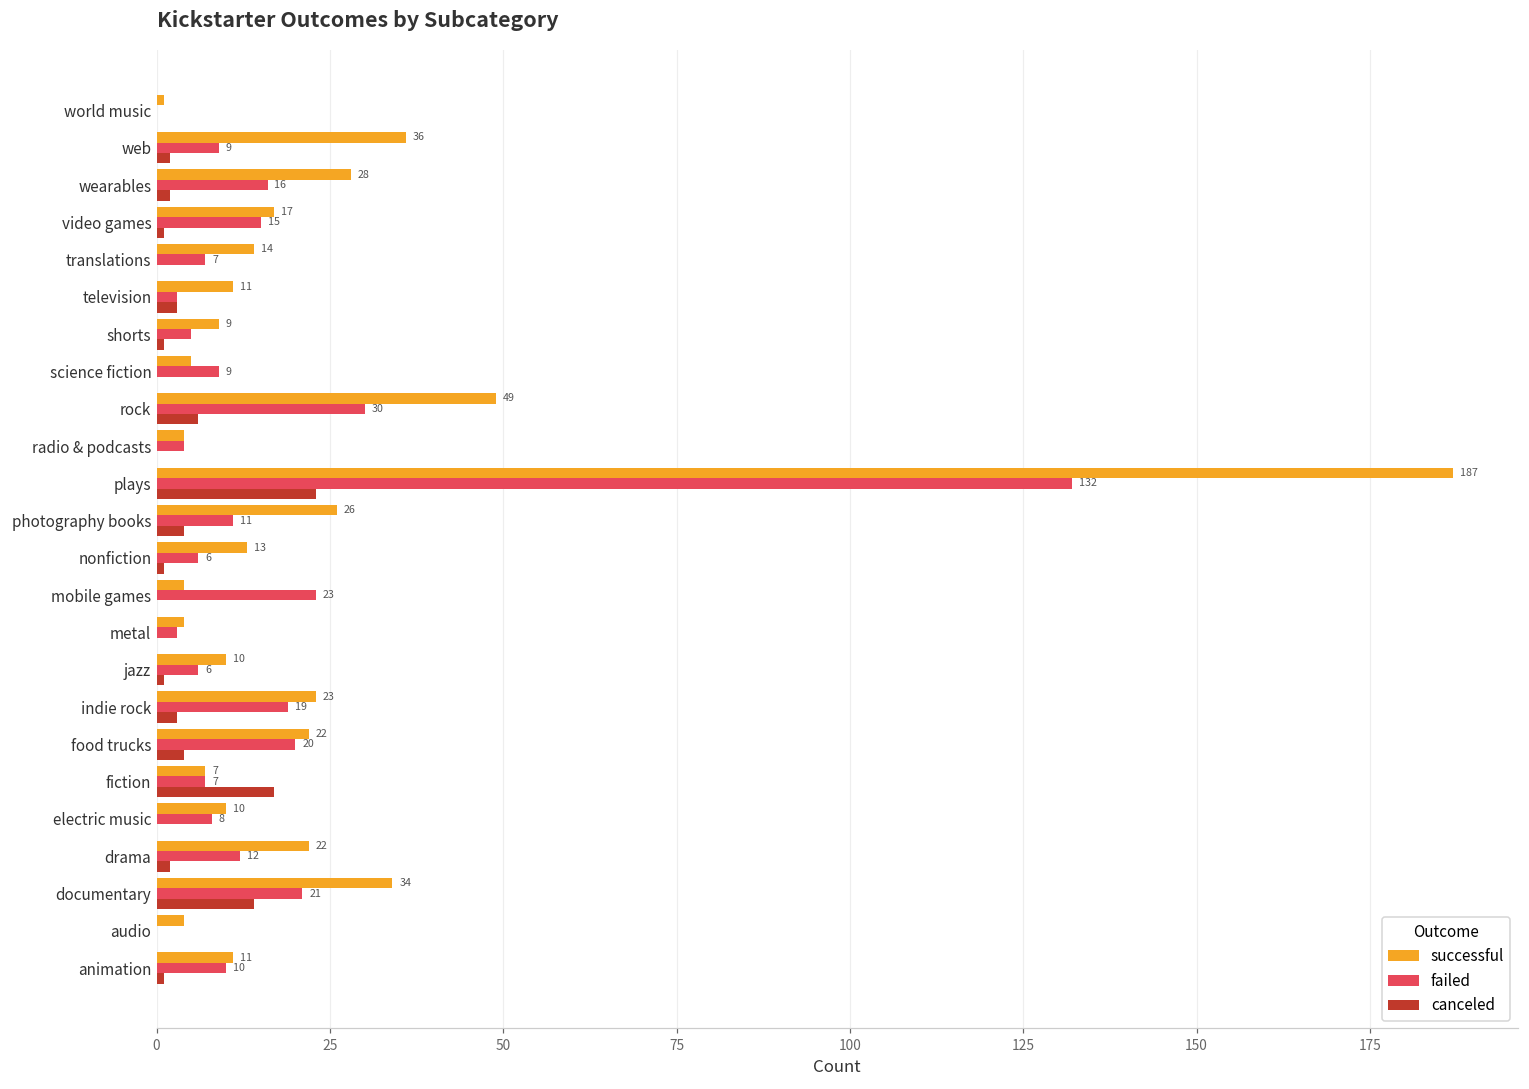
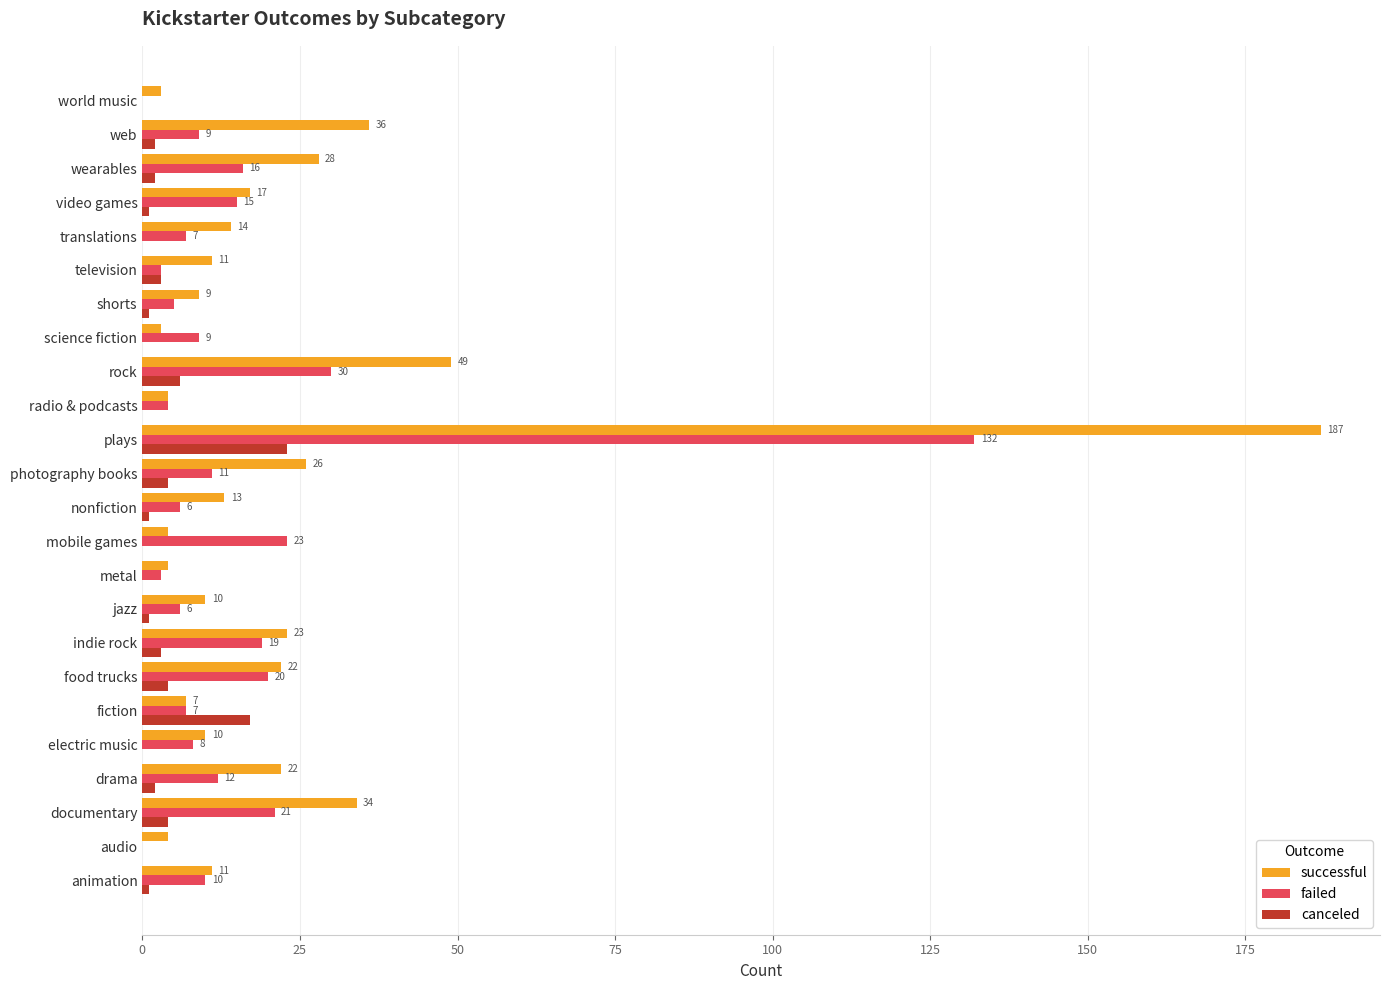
successful, world music: 1 -> 3
successful, science fiction: 5 -> 3
canceled, documentary: 14 -> 4
